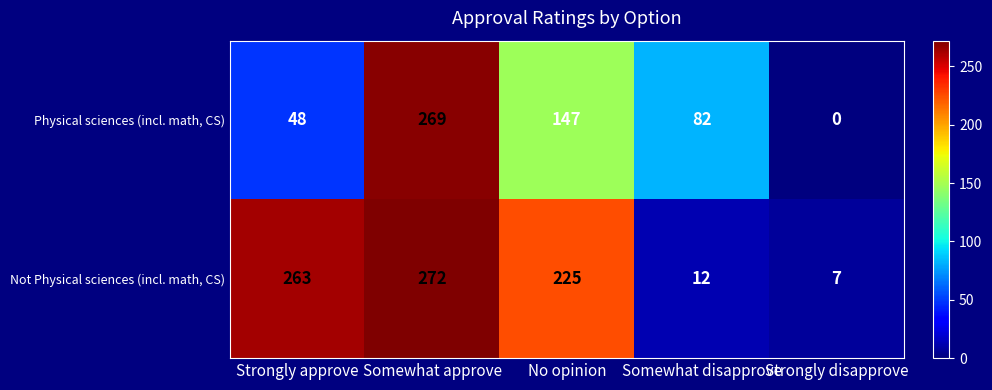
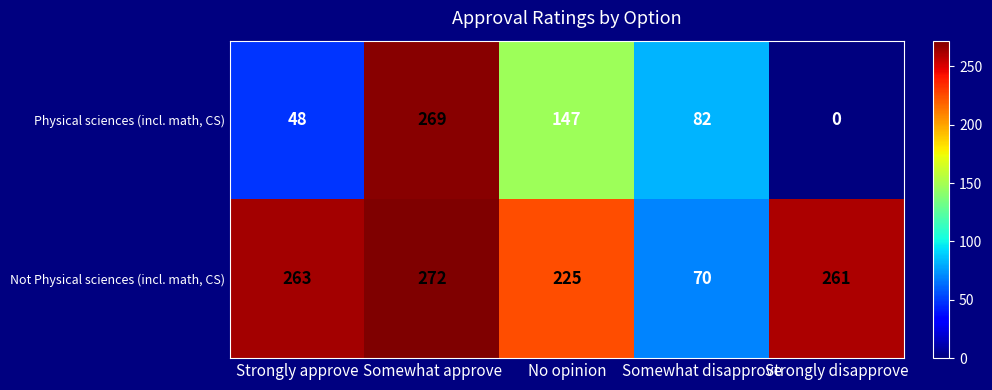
Not Physical sciences (incl. math, CS), Somewhat disapprove: 12 -> 70
Not Physical sciences (incl. math, CS), Strongly disapprove: 7 -> 261
